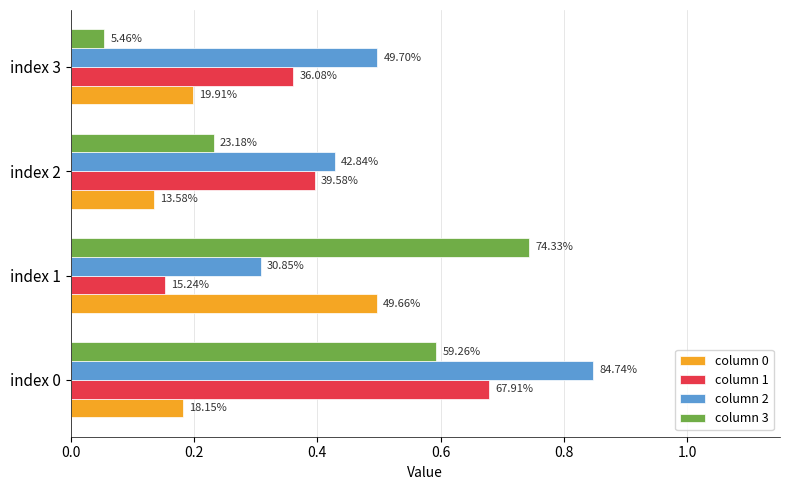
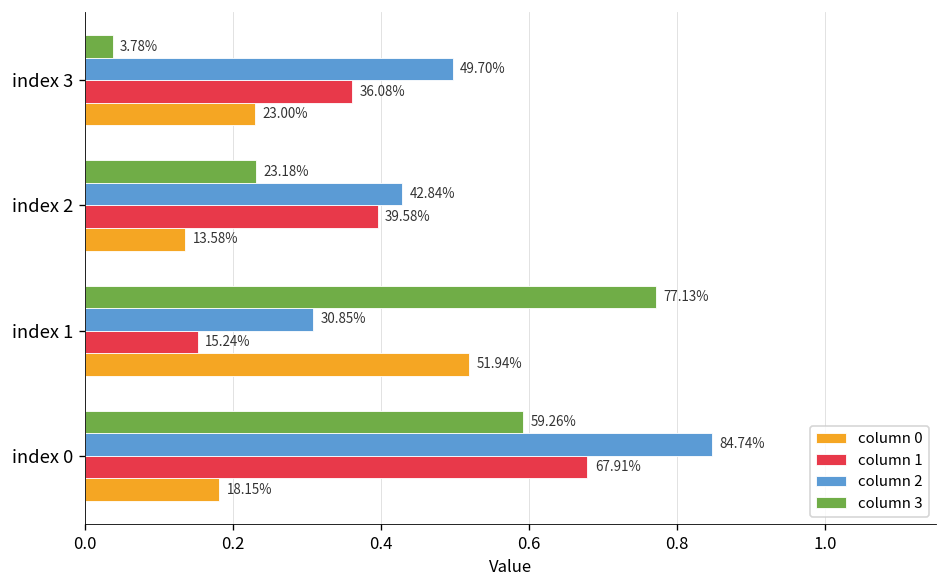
column 3, index 3: 5.46% -> 3.78%
column 0, index 3: 19.91% -> 23.00%
column 3, index 1: 74.33% -> 77.13%
column 0, index 1: 49.66% -> 51.94%
